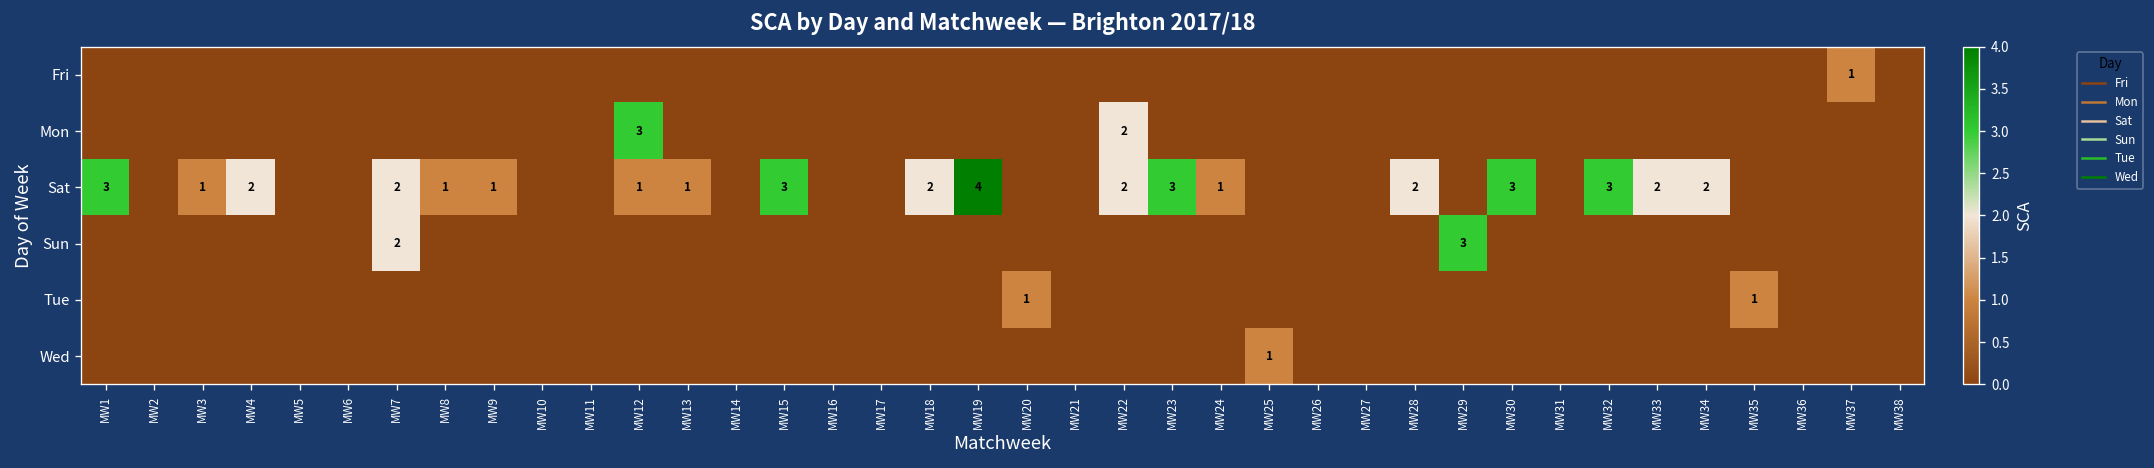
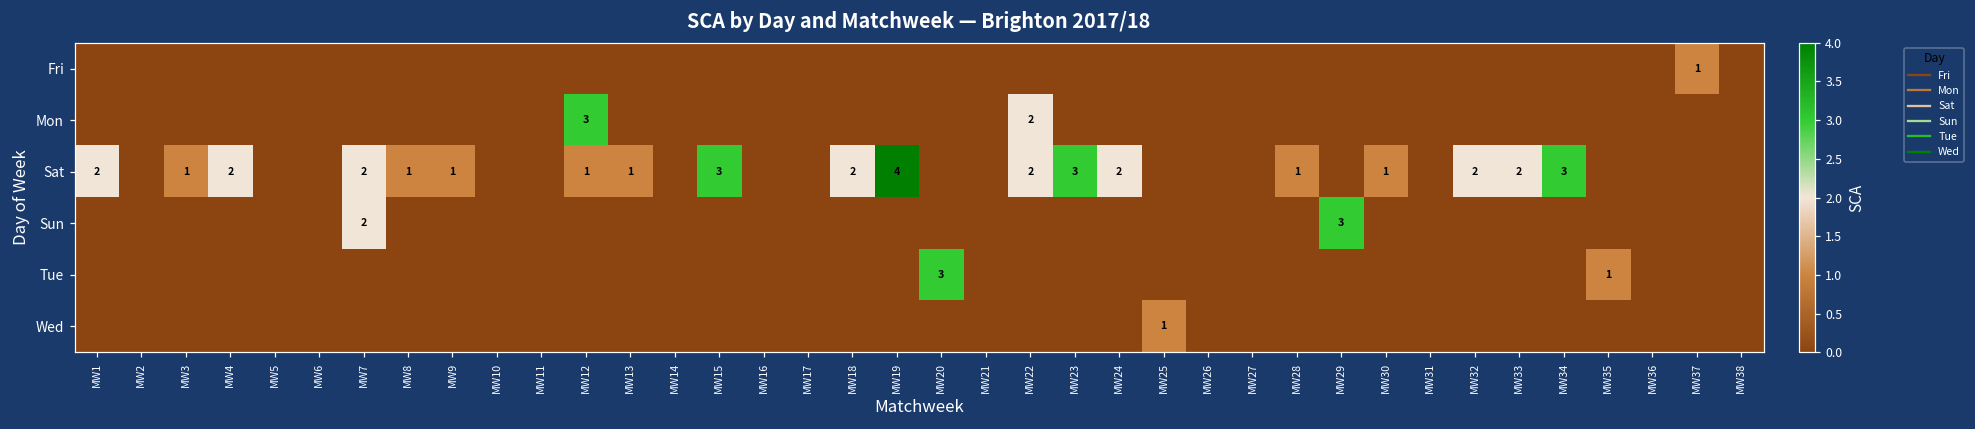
Sat, MW1: 3 -> 2
Sat, MW24: 1 -> 2
Sat, MW28: 2 -> 1
Sat, MW30: 3 -> 1
Sat, MW32: 3 -> 2
Sat, MW34: 2 -> 3
Tue, MW20: 1 -> 3
